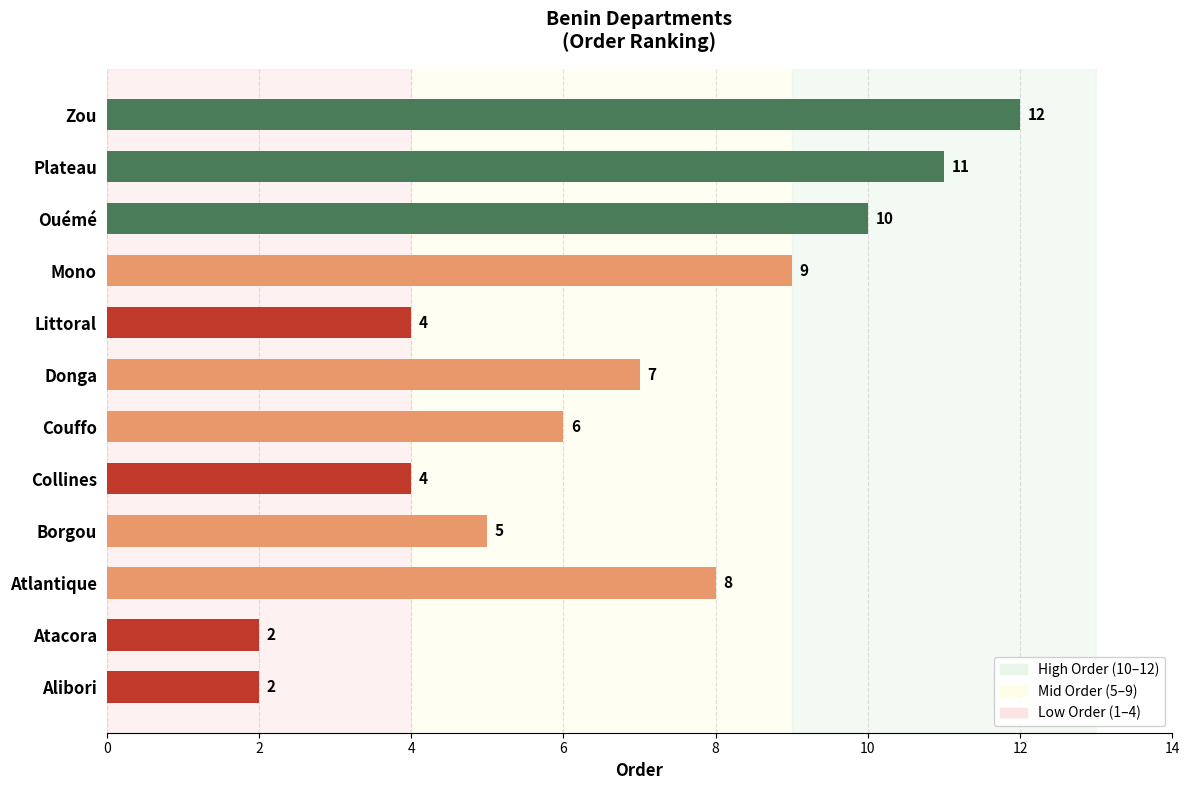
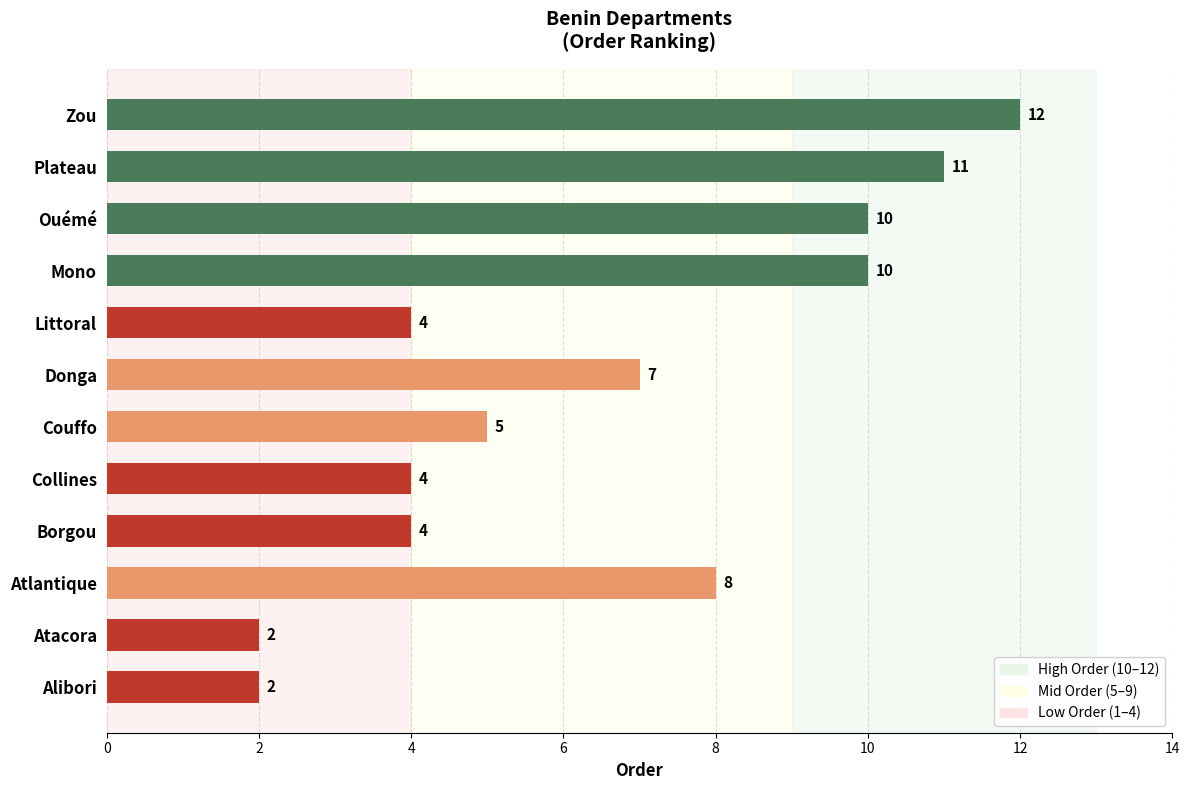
Mono: 9 -> 10
Couffo: 6 -> 5
Borgou: 5 -> 4
